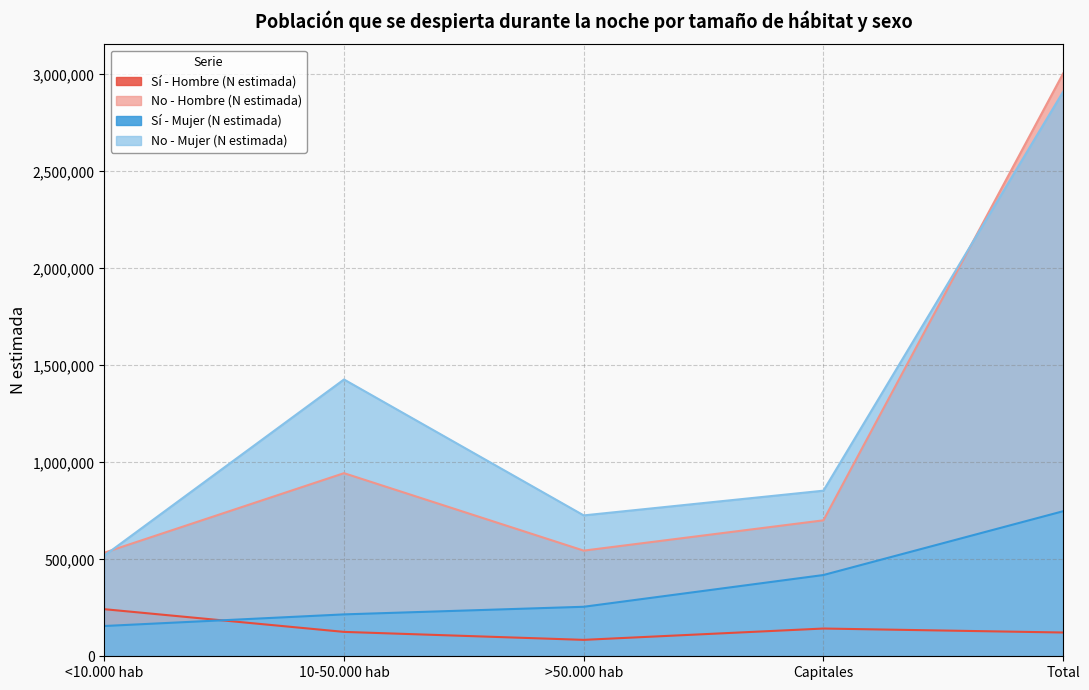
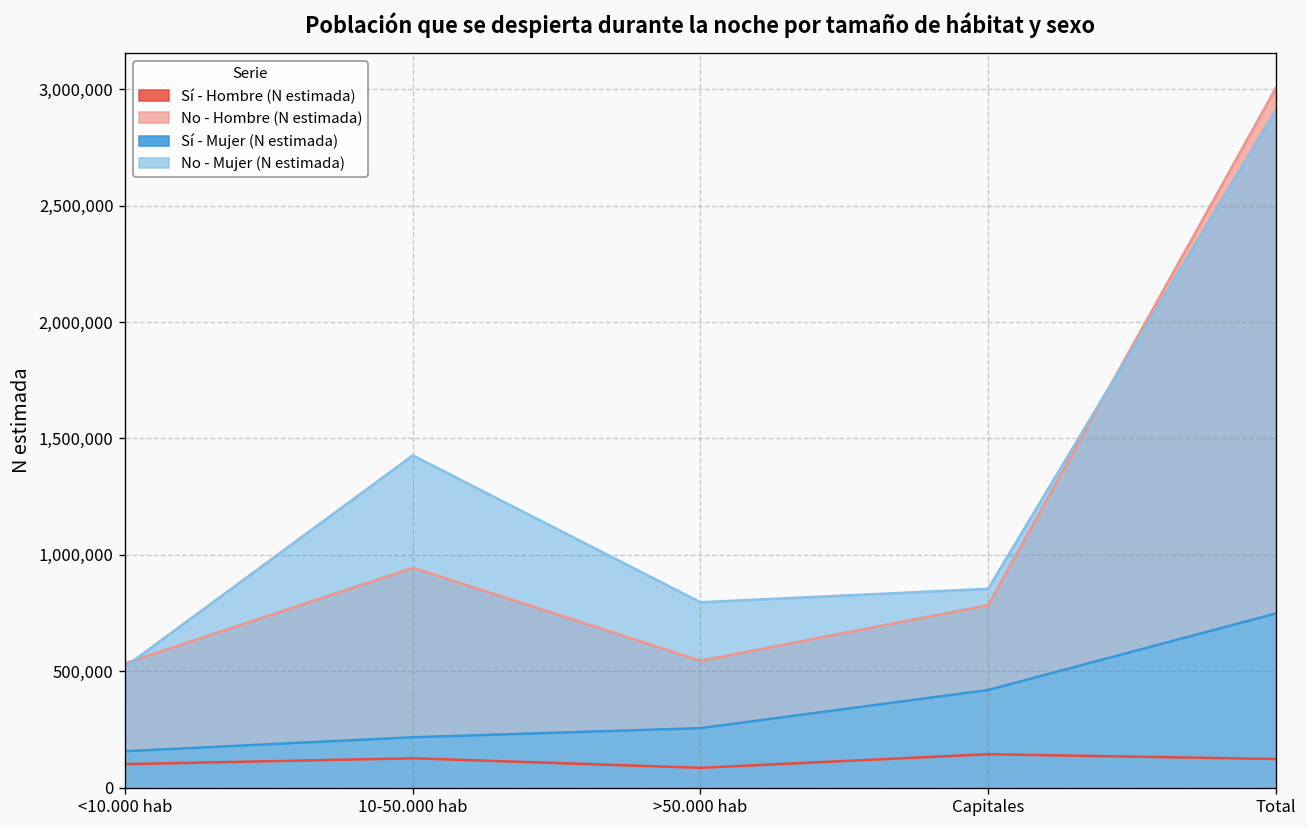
Sí - Hombre (N estimada), <10.000 hab: 240,000 -> 100,000
No - Mujer (N estimada), >50.000 hab: 730,000 -> 800,000
No - Hombre (N estimada), Capitales: 700,000 -> 780,000
